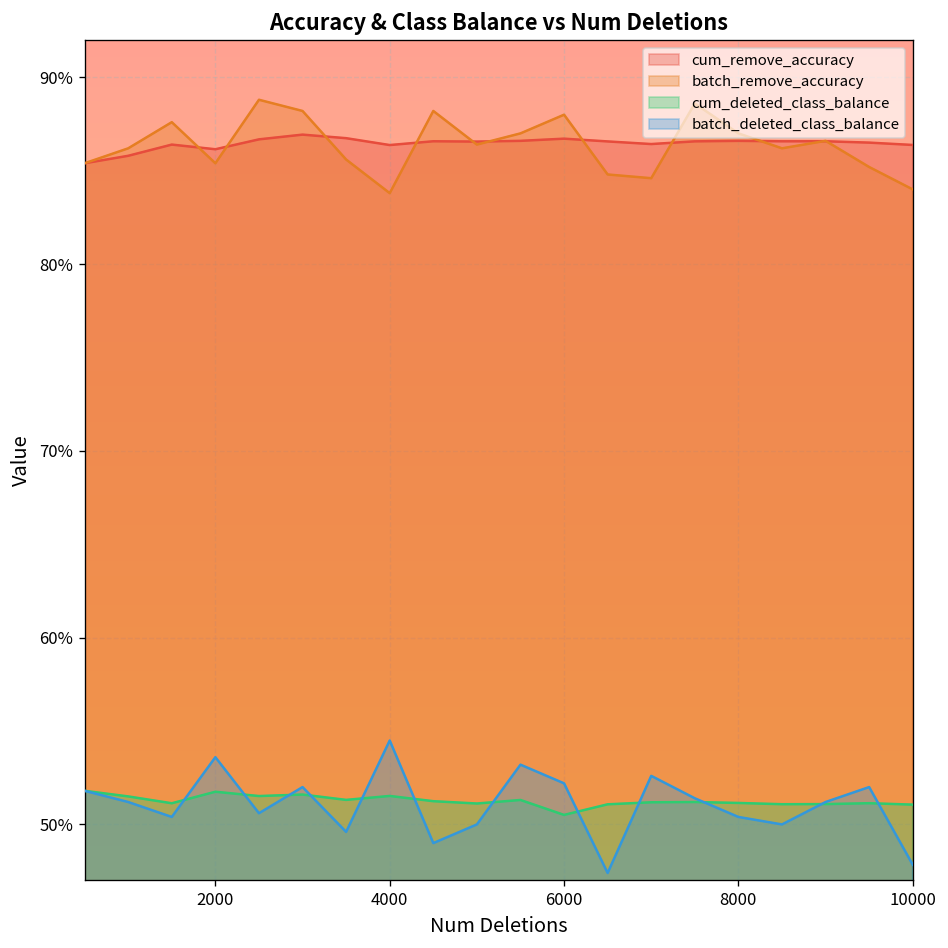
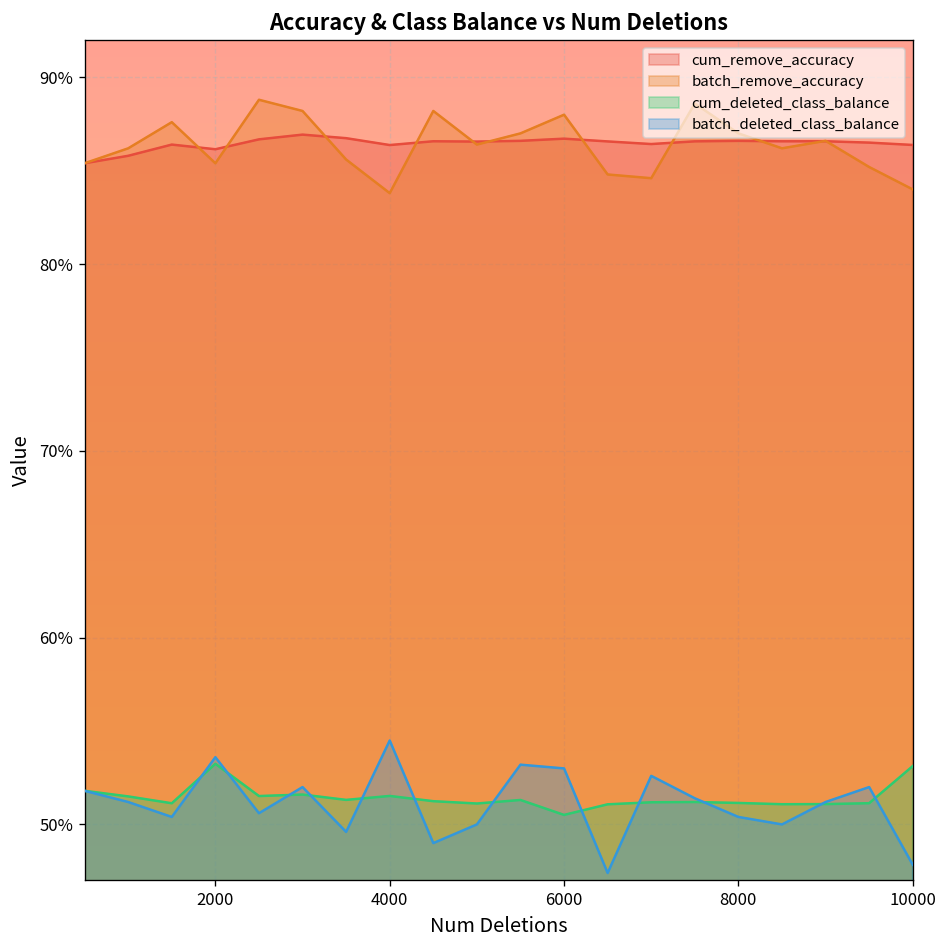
cum_deleted_class_balance, 2000: 51.7% -> 53.2%
batch_deleted_class_balance, 6000: 52.2% -> 53.0%
cum_deleted_class_balance, 10000: 51.1% -> 53.1%
